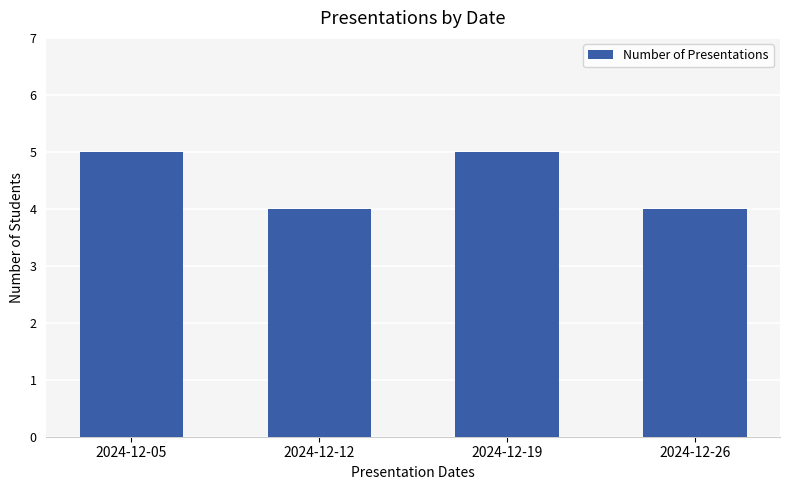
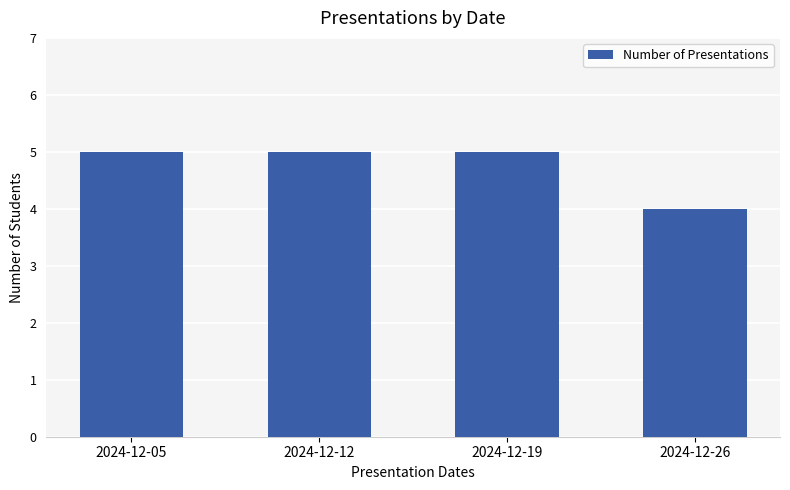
2024-12-12: 4 -> 5
